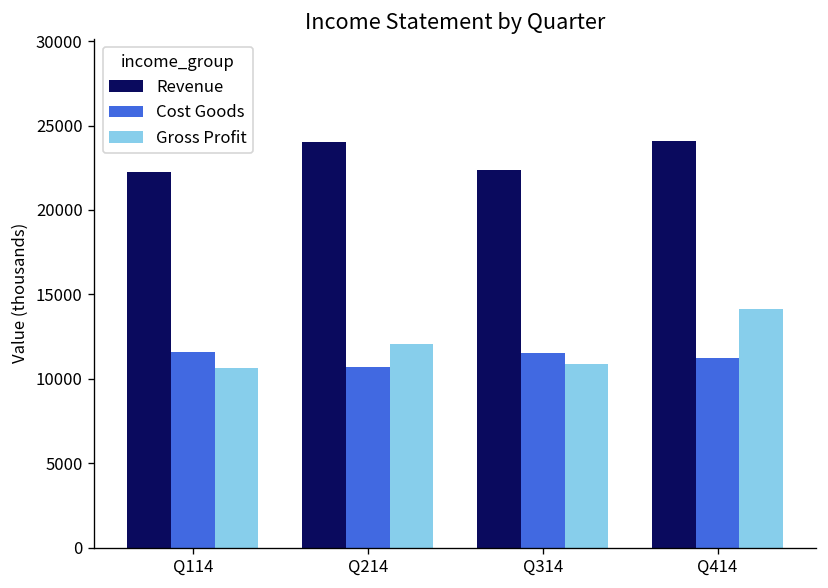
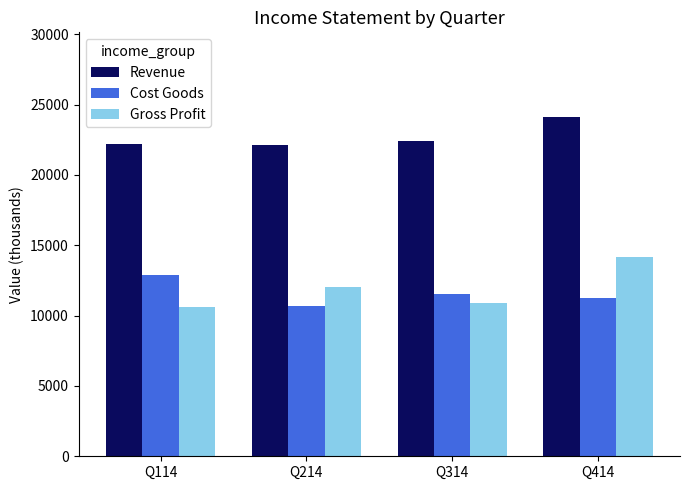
Cost Goods, Q114: 11600 -> 12900
Revenue, Q214: 24000 -> 22200
